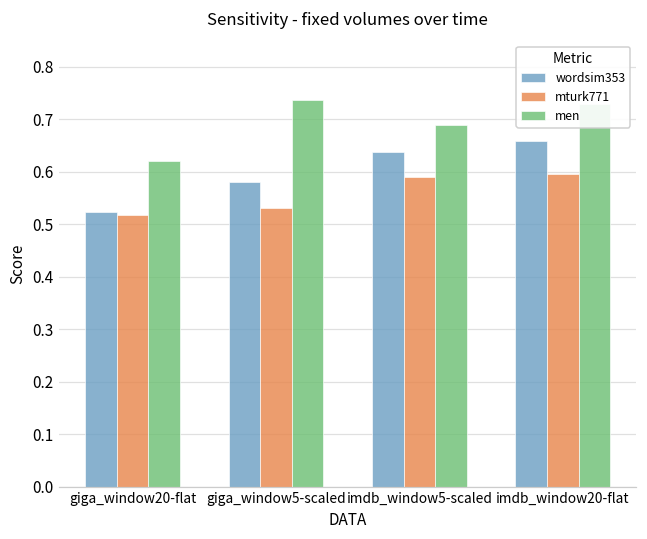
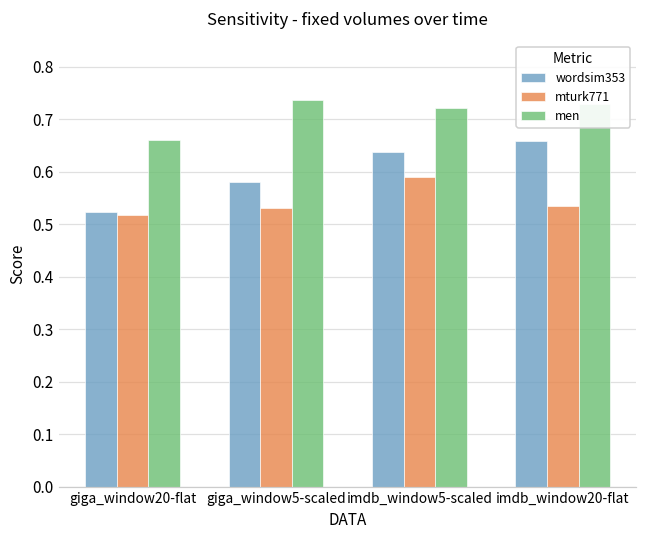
men, giga_window20-flat: 0.62 -> 0.66
men, imdb_window5-scaled: 0.69 -> 0.72
mturk771, imdb_window20-flat: 0.60 -> 0.53
